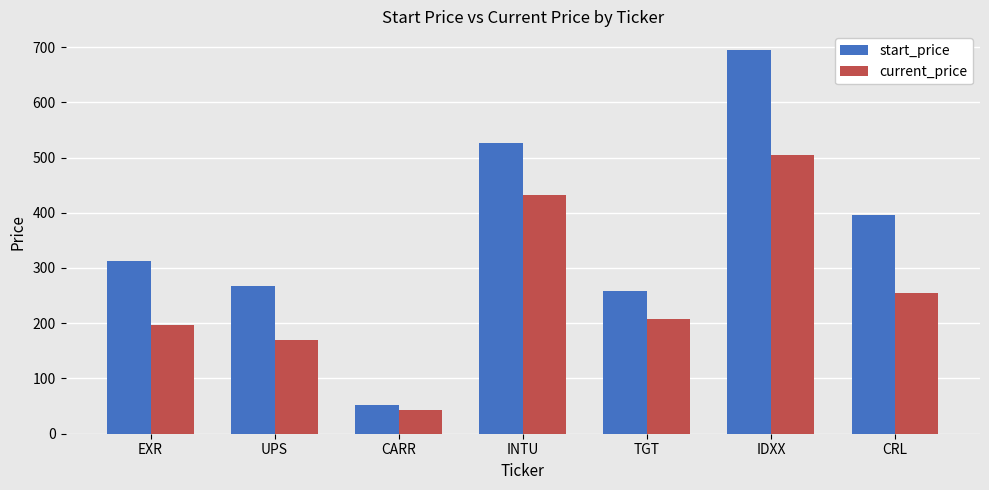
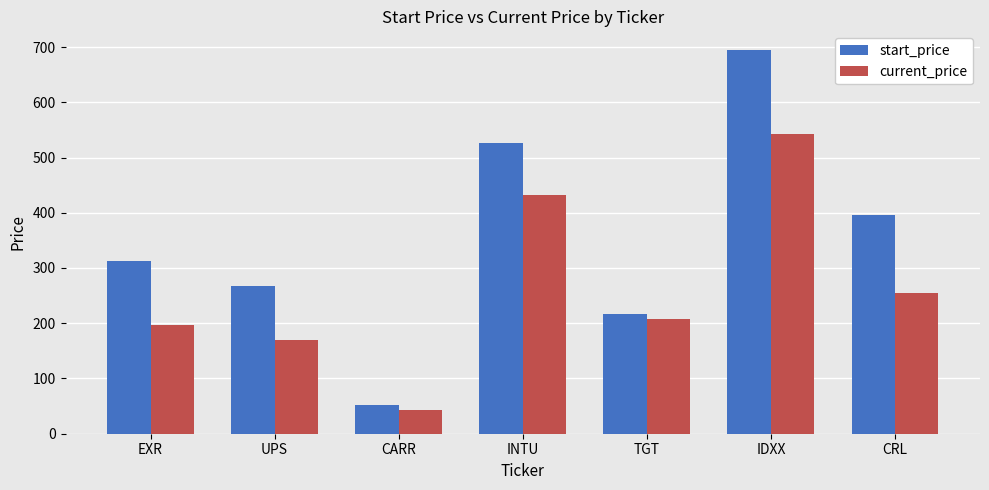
start_price, TGT: 260 -> 220
current_price, IDXX: 510 -> 540
